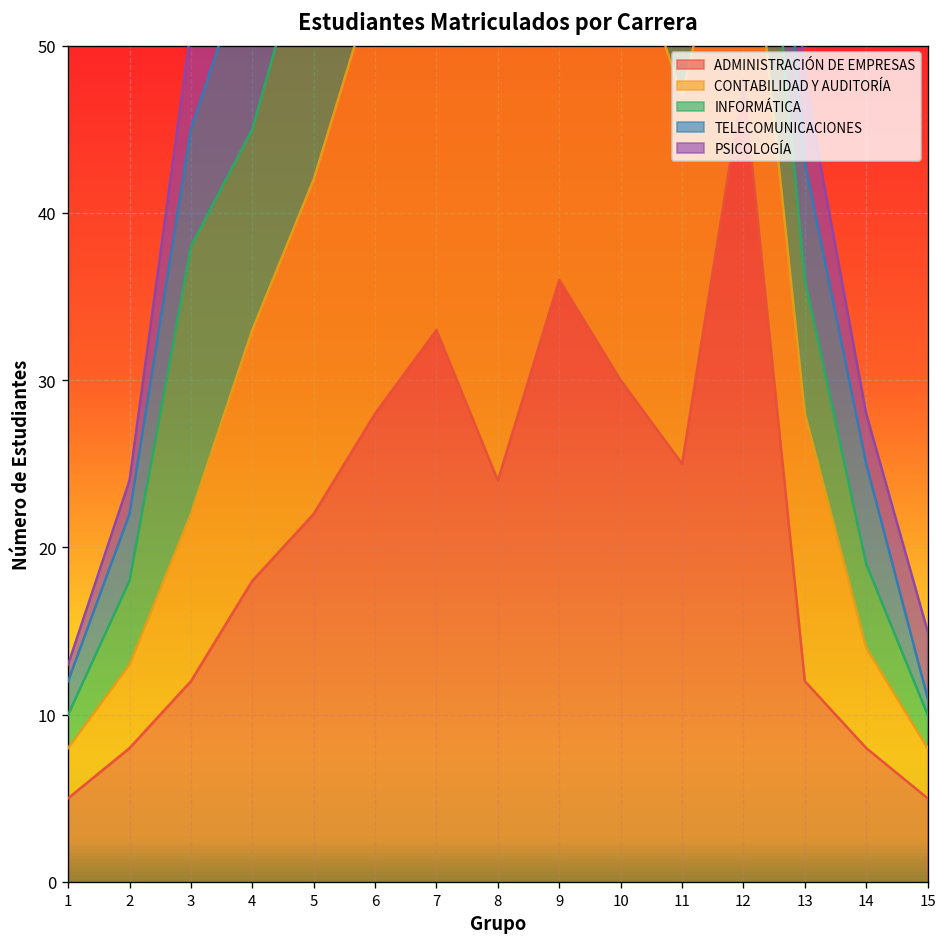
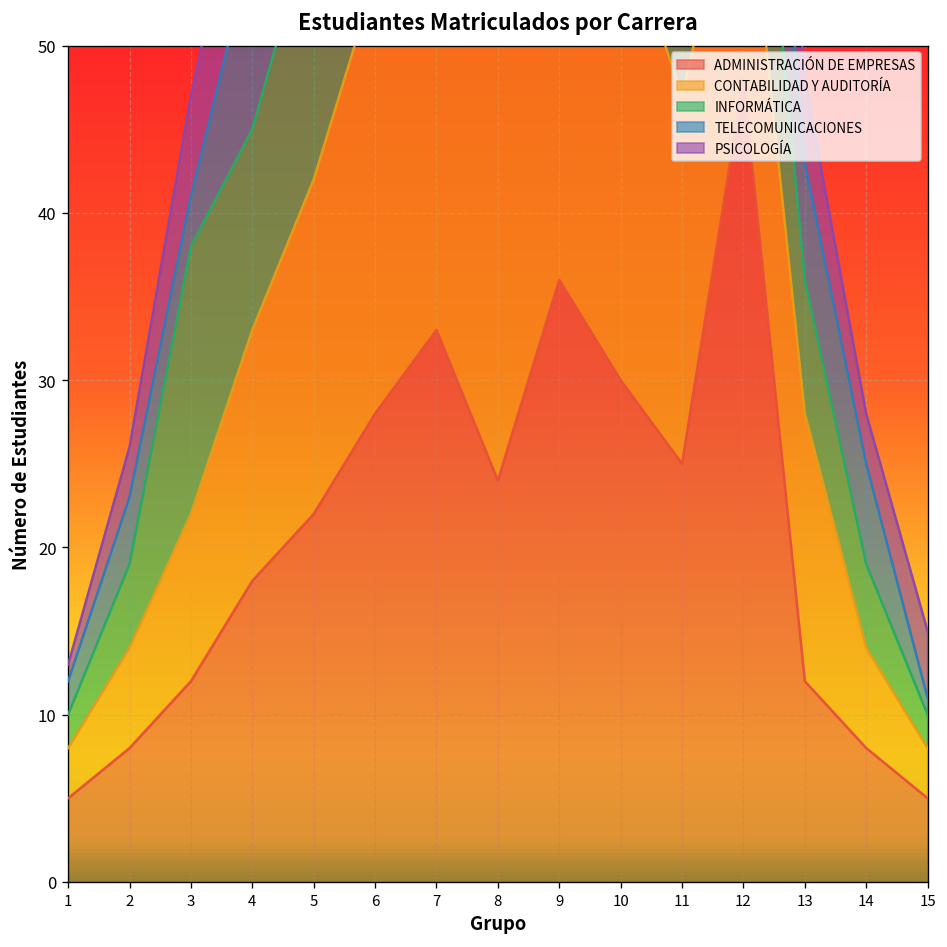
CONTABILIDAD Y AUDITORÍA, 2: 5 -> 6
PSICOLOGÍA, 2: 2 -> 3
TELECOMUNICACIONES, 3: 7 -> 3
